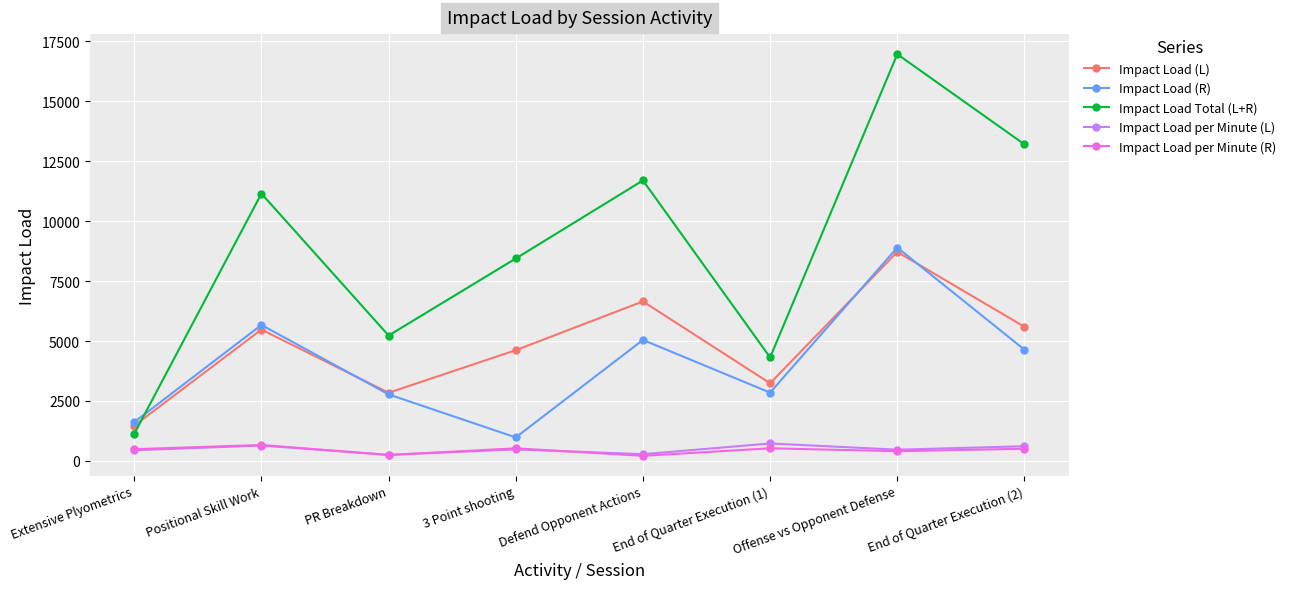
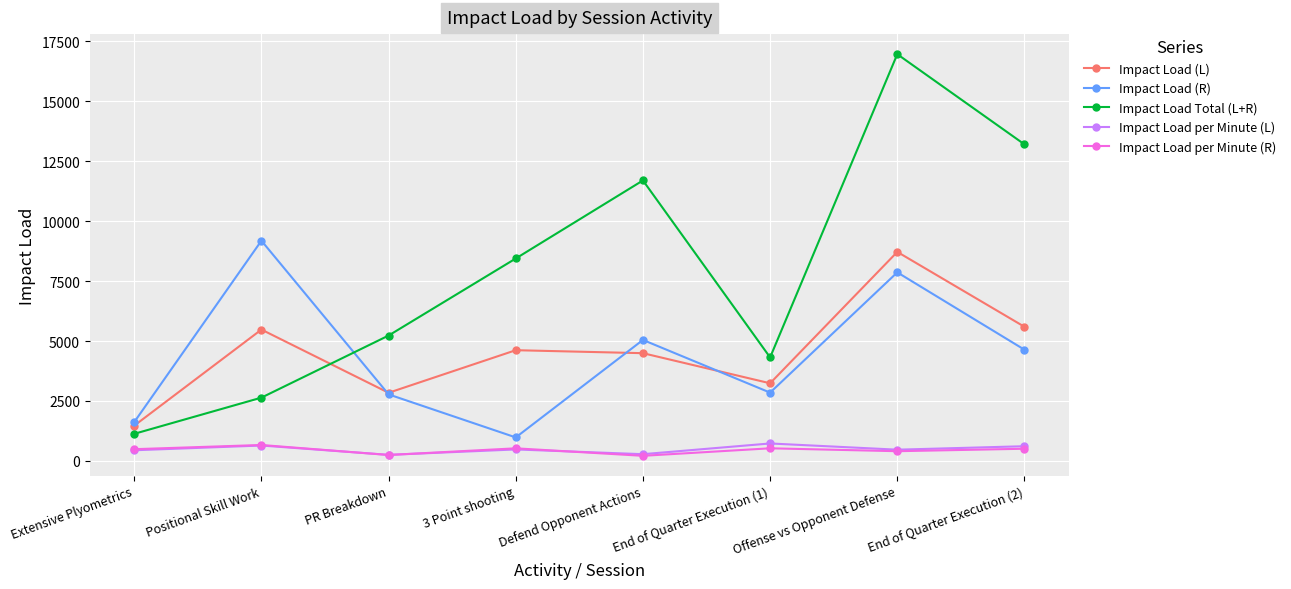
Impact Load (R), Positional Skill Work: 5700 -> 9200
Impact Load Total (L+R), Positional Skill Work: 11200 -> 2600
Impact Load (L), Defend Opponent Actions: 6700 -> 4500
Impact Load (R), Offense vs Opponent Defense: 8900 -> 7900
